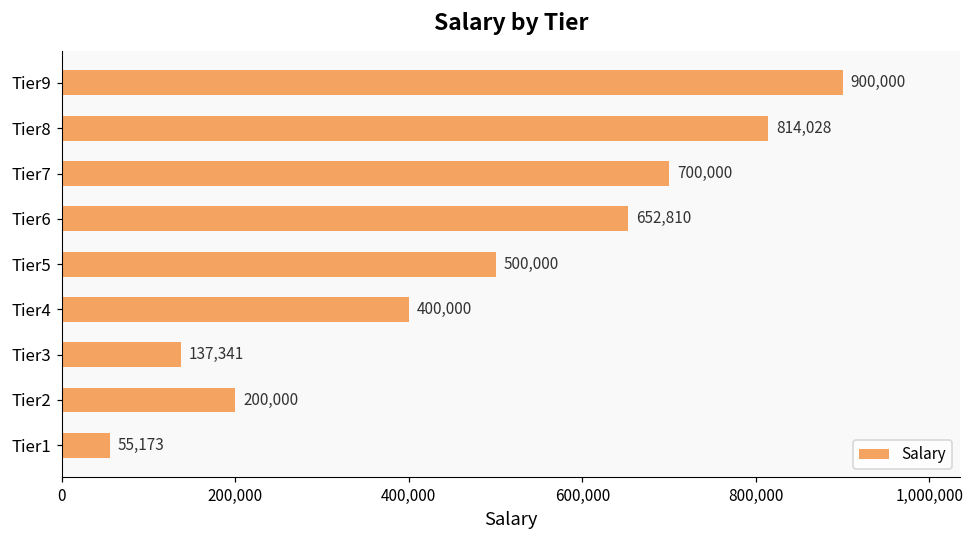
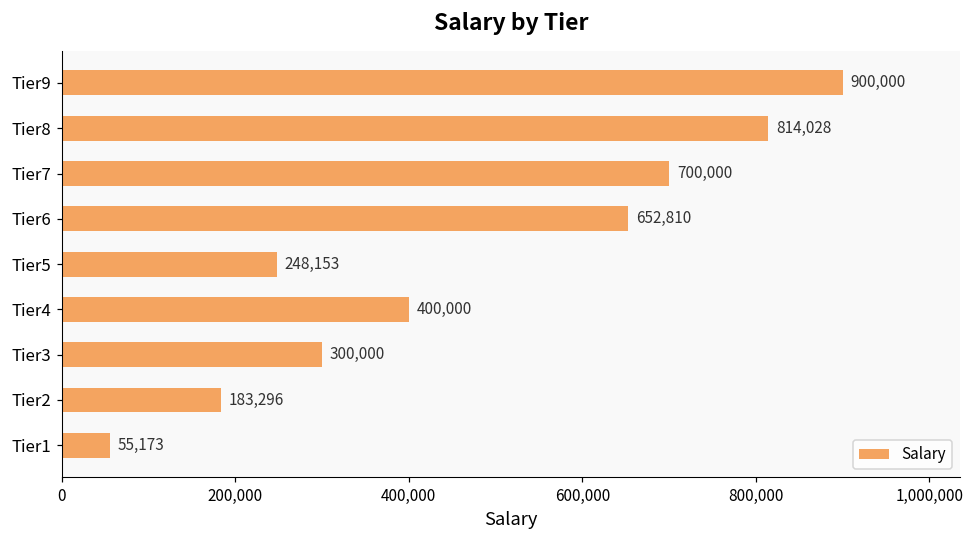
Tier5: 500,000 -> 248,153
Tier3: 137,341 -> 300,000
Tier2: 200,000 -> 183,296
